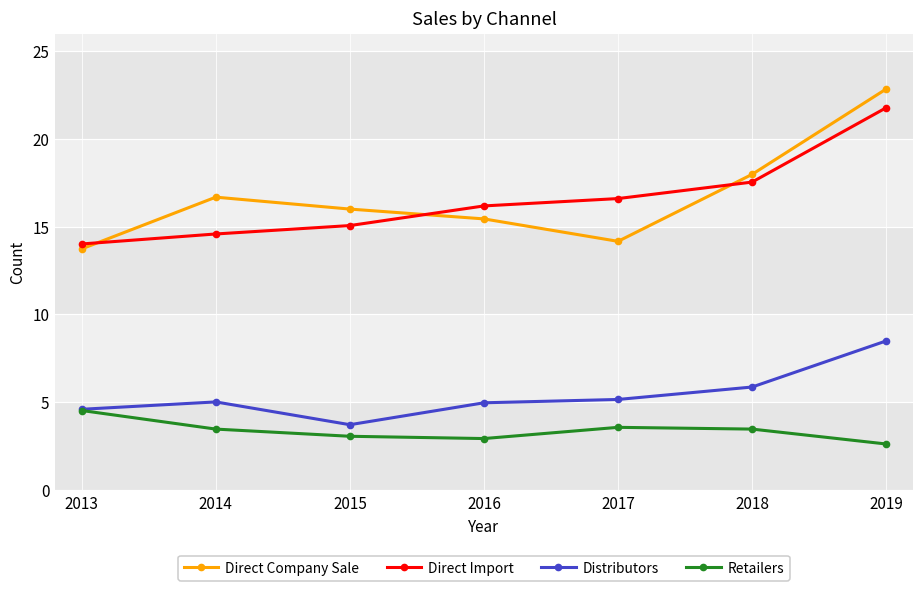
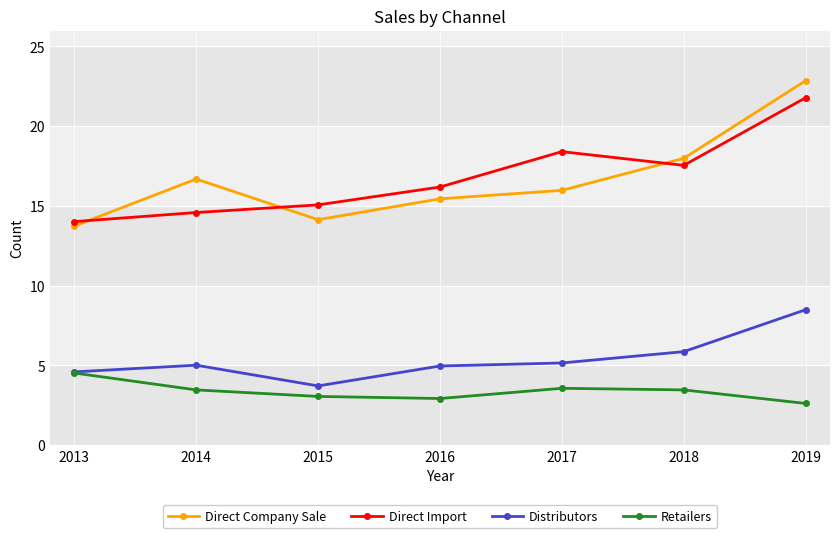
Direct Company Sale, 2015: 16.0 -> 14.1
Direct Company Sale, 2017: 14.2 -> 16.0
Direct Import, 2017: 16.6 -> 18.4
